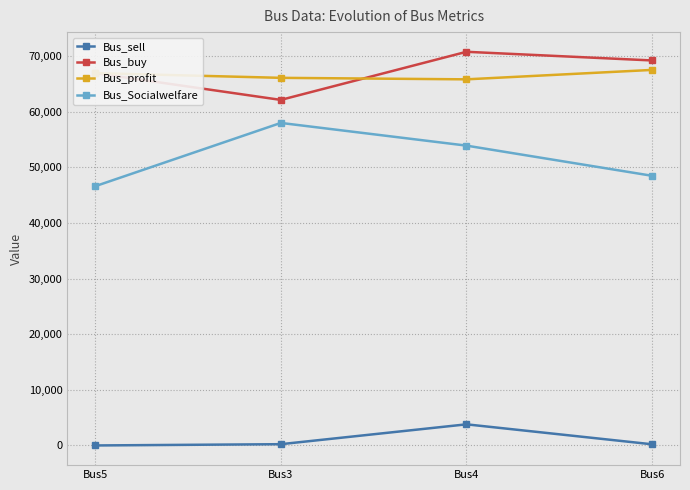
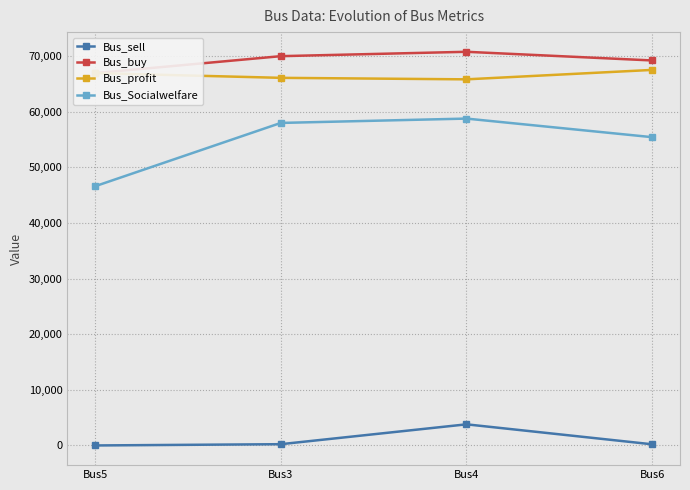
Bus_buy, Bus3: 62,000 -> 70,000
Bus_Socialwelfare, Bus4: 54,000 -> 59,000
Bus_Socialwelfare, Bus6: 48,000 -> 55,000
